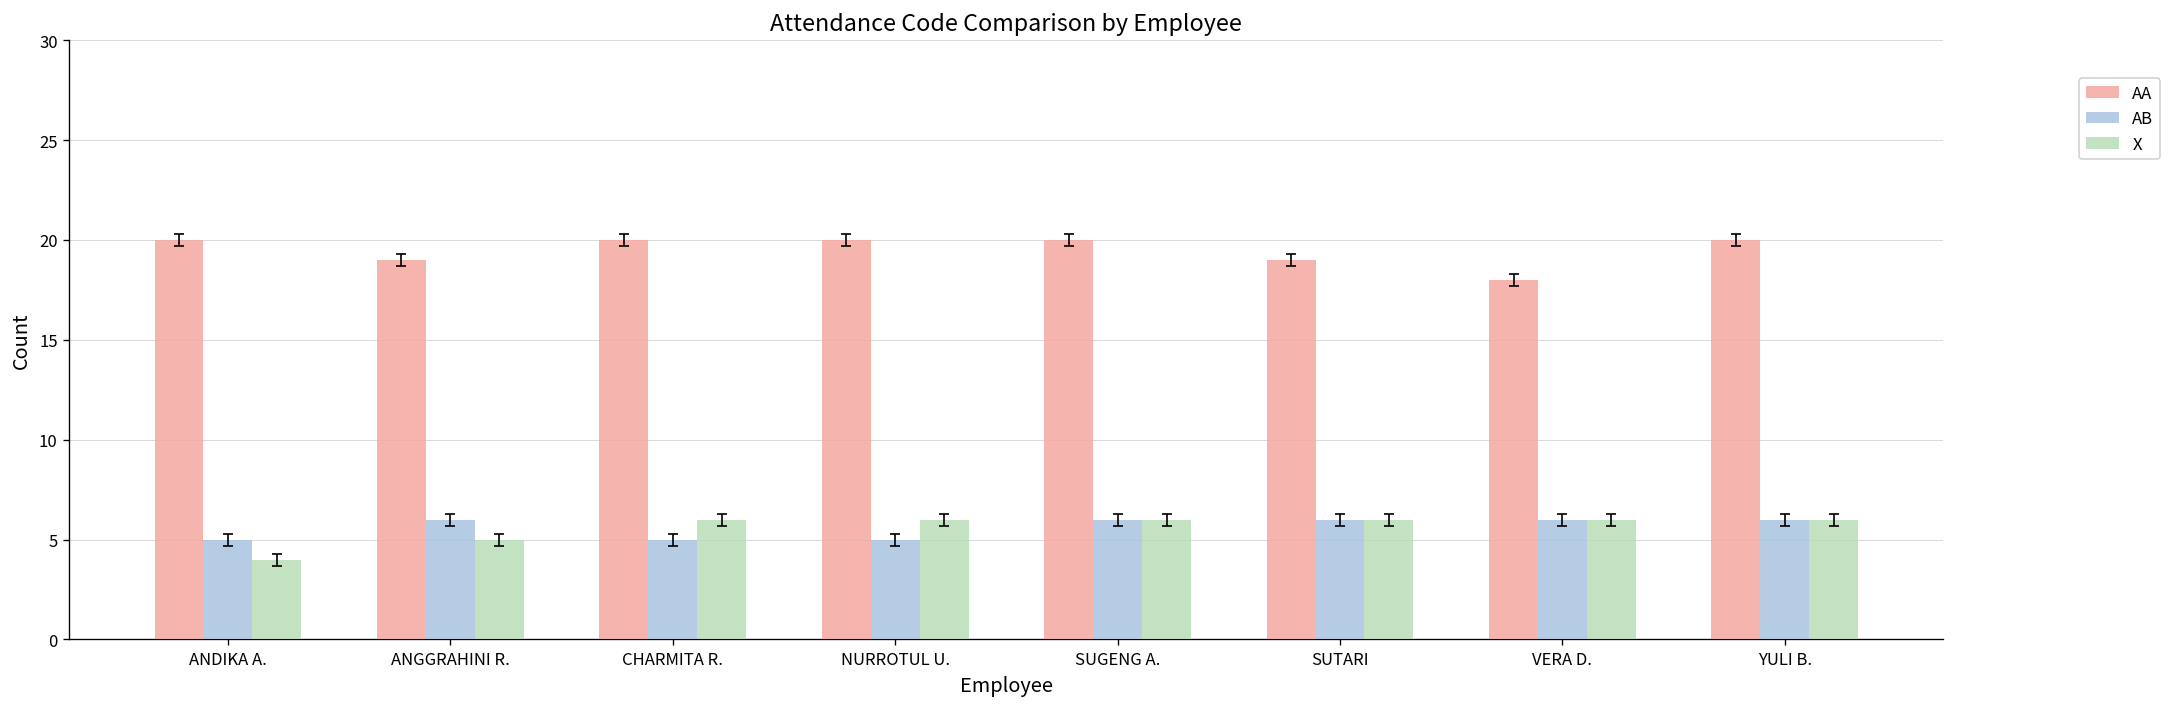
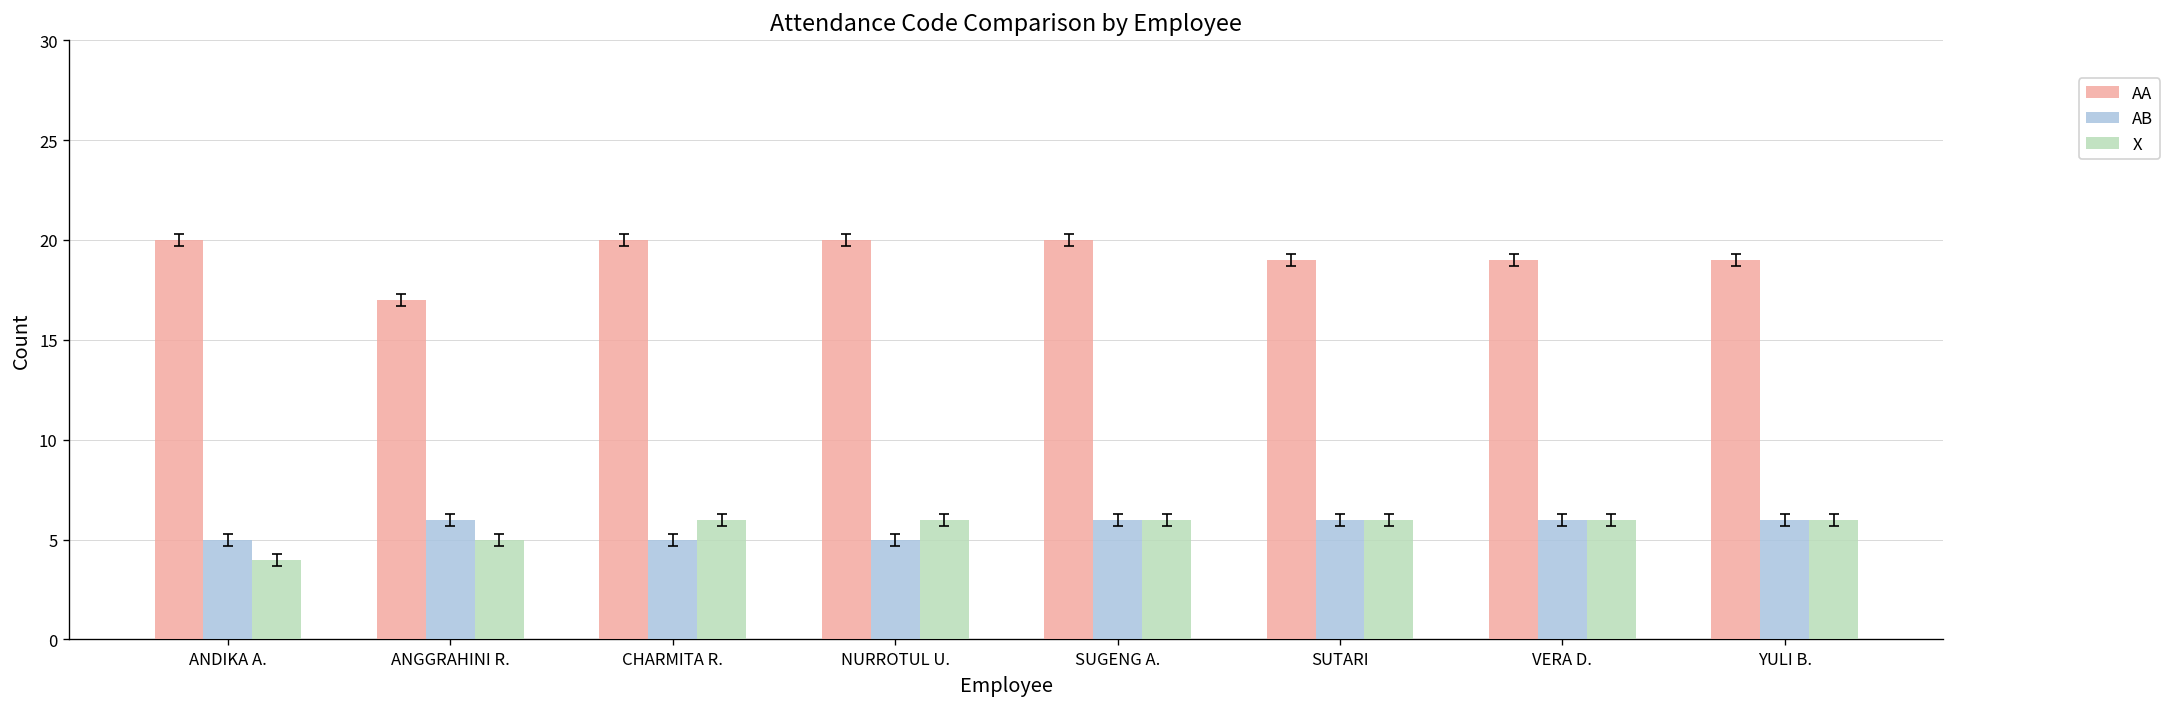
AA, ANGGRAHINI R.: 19 -> 17
AA, VERA D.: 18 -> 19
AA, YULI B.: 20 -> 19
